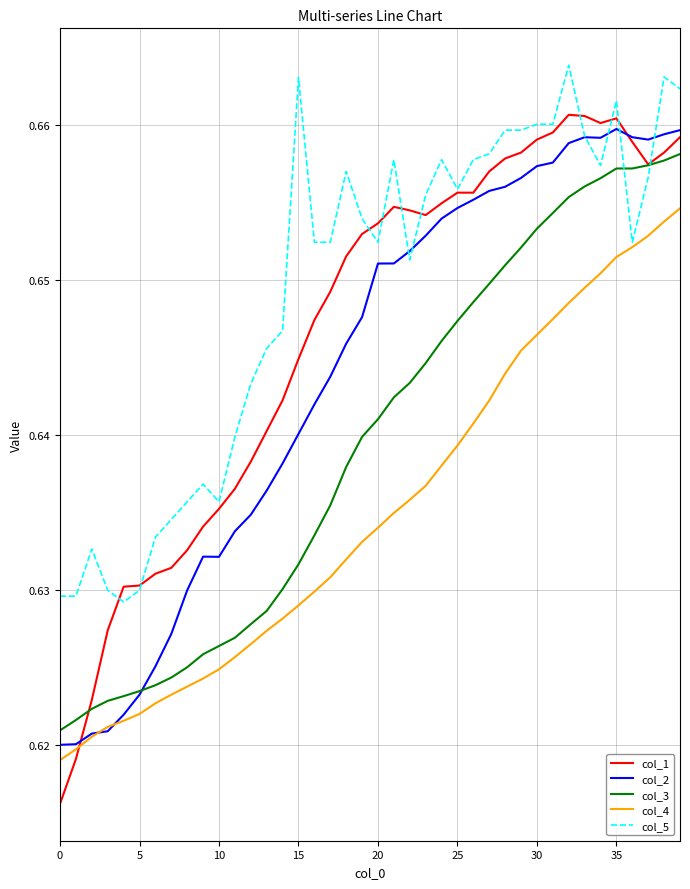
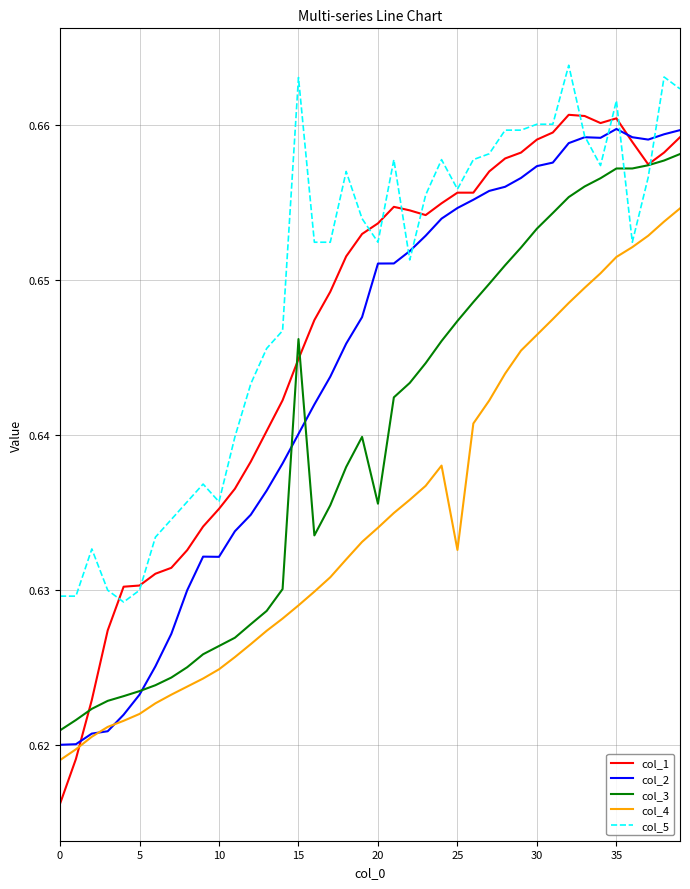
col_3, 15: 0.6317 -> 0.6462
col_3, 20: 0.6410 -> 0.6356
col_4, 25: 0.6393 -> 0.6326
